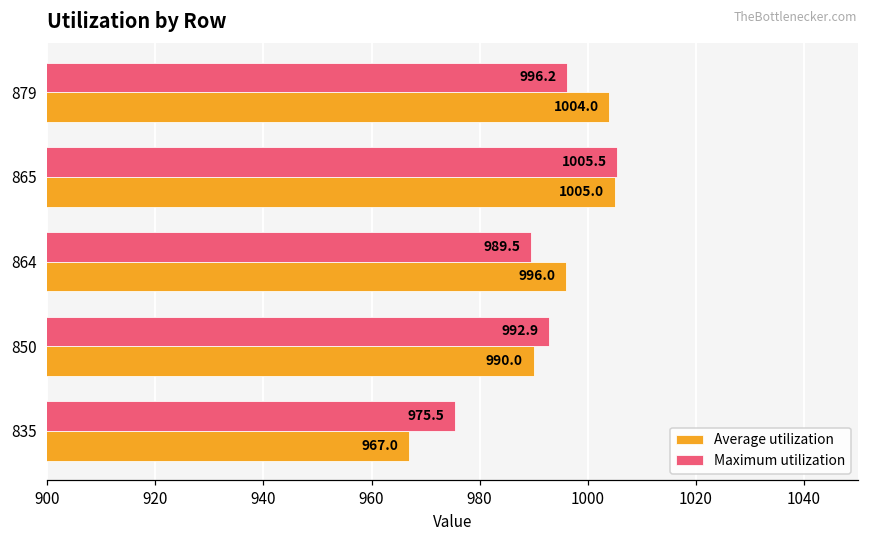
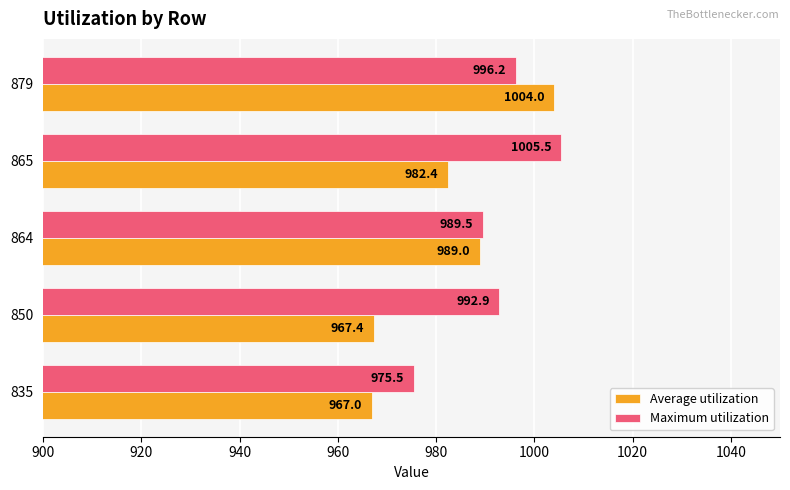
Average utilization, 865: 1005.0 -> 982.4
Average utilization, 864: 996.0 -> 989.0
Average utilization, 850: 990.0 -> 967.4
